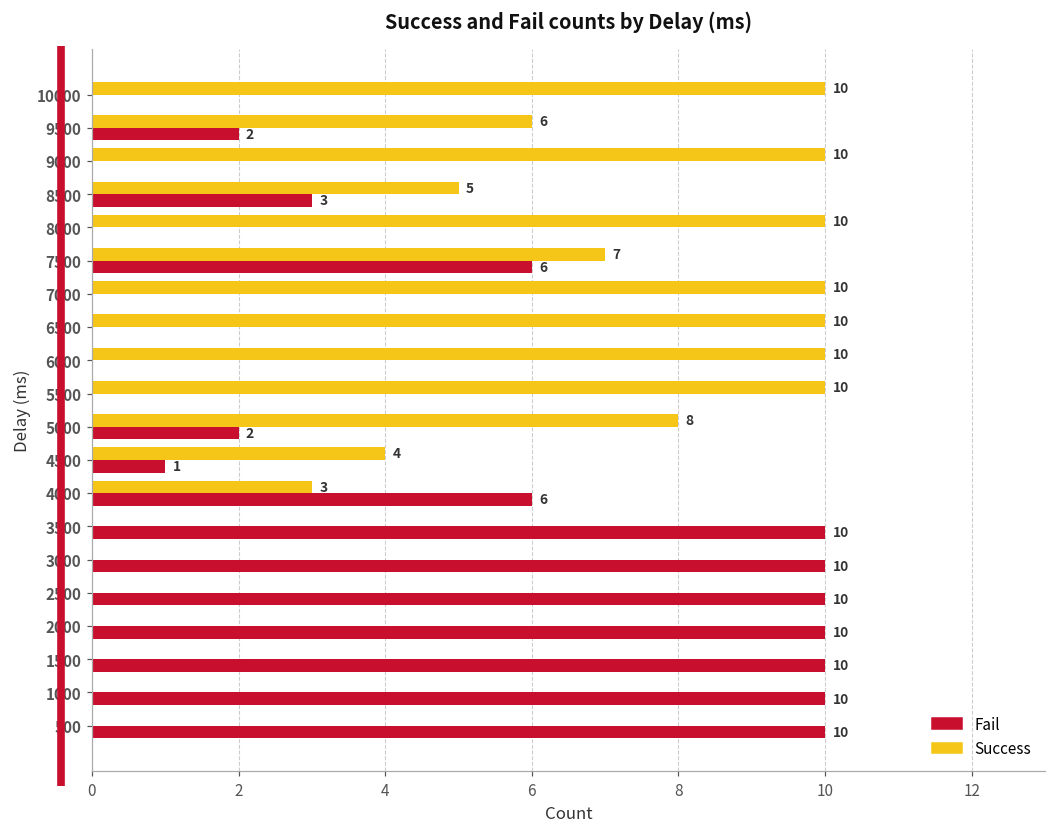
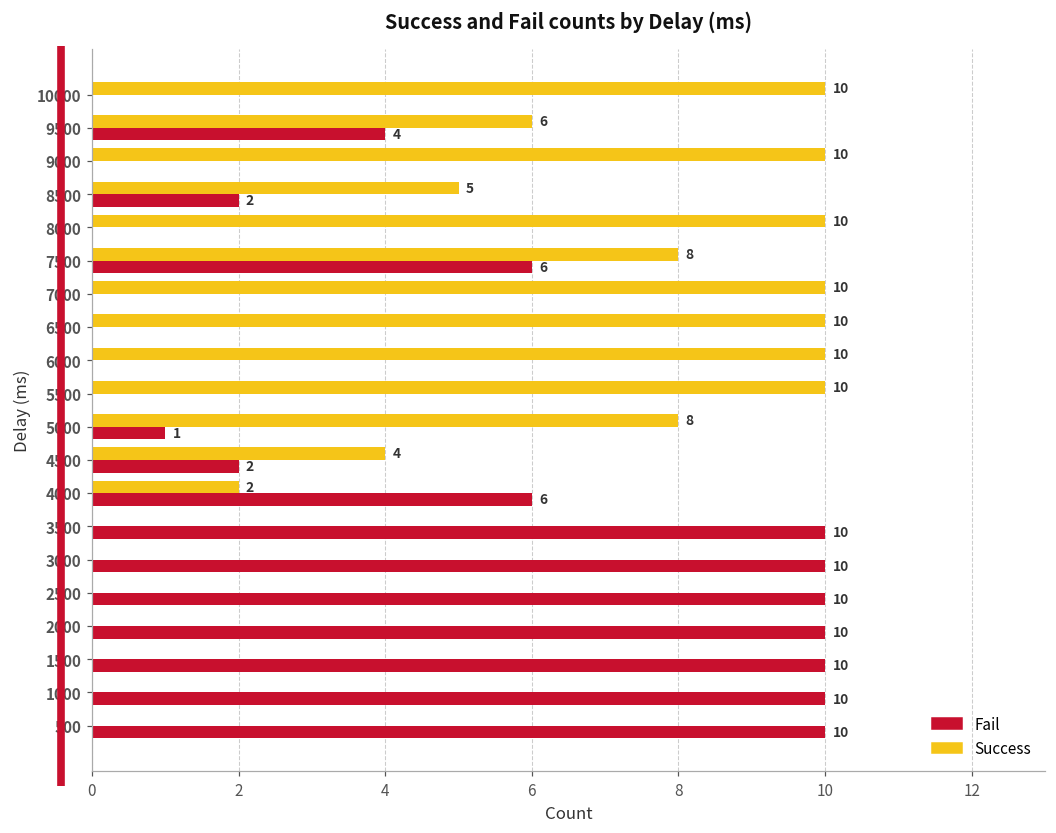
Fail, 9500: 2 -> 4
Fail, 8500: 3 -> 2
Success, 7500: 7 -> 8
Fail, 5000: 2 -> 1
Fail, 4500: 1 -> 2
Success, 4000: 3 -> 2
